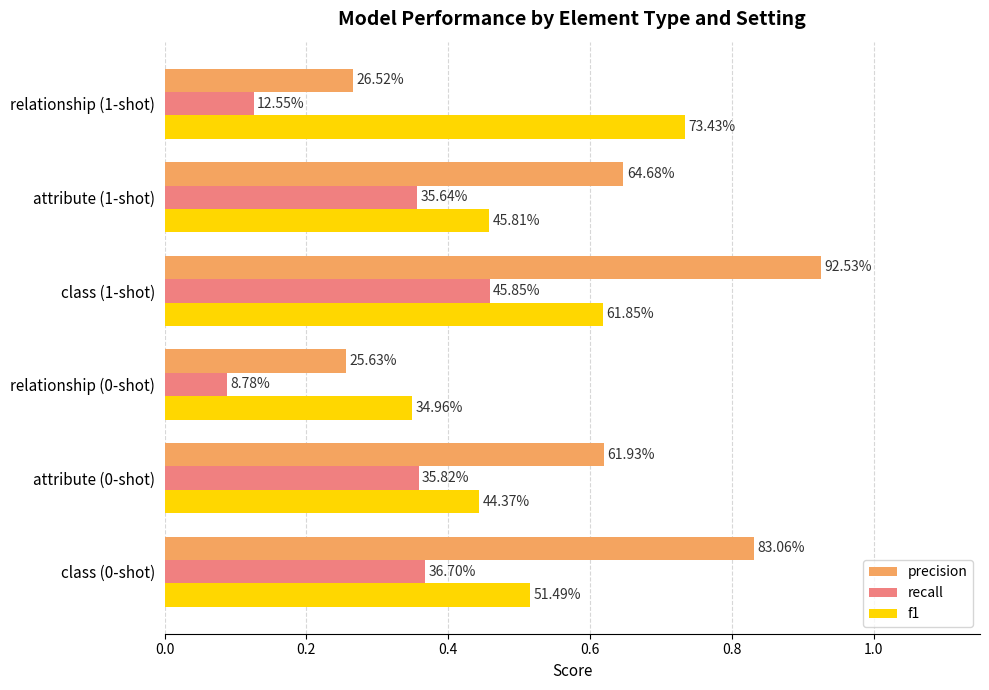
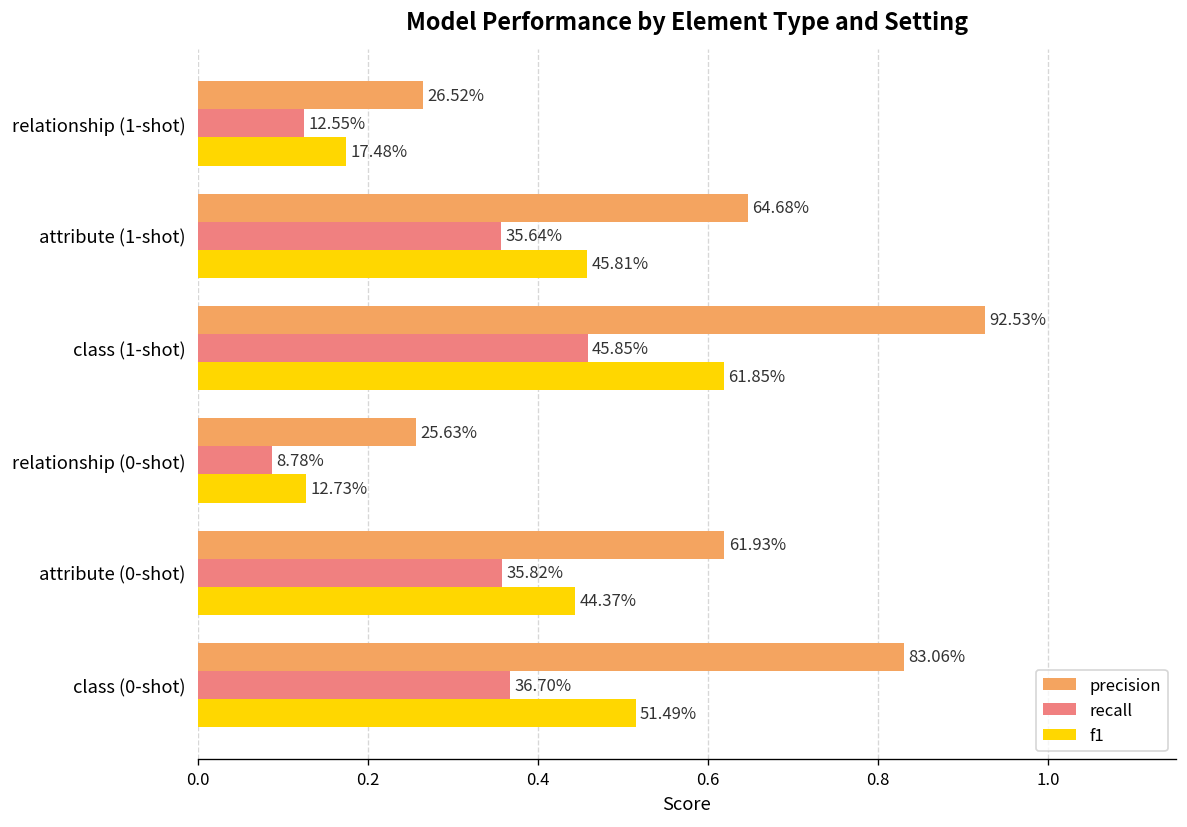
f1, relationship (1-shot): 73.43% -> 17.48%
f1, relationship (0-shot): 34.96% -> 12.73%
